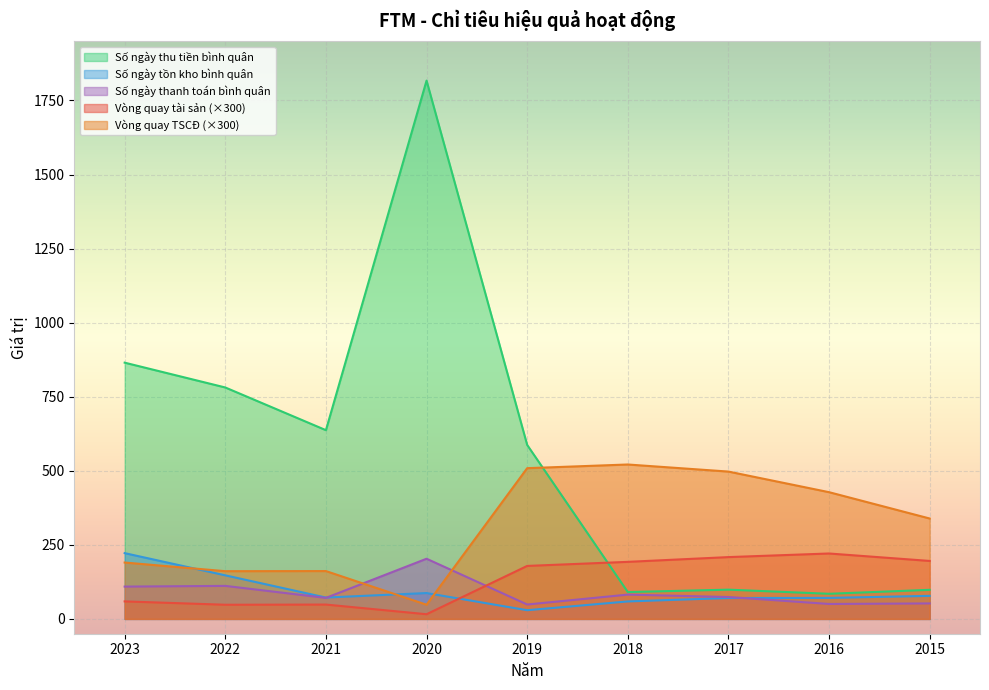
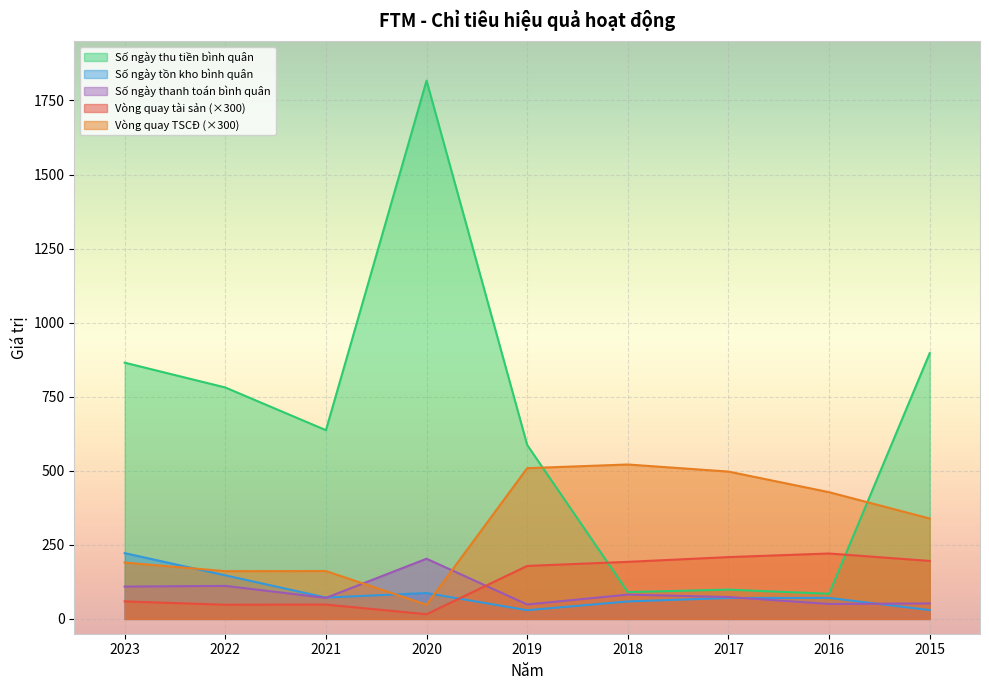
Số ngày thu tiền bình quân, 2015: 100 -> 900
Số ngày tồn kho bình quân, 2015: 80 -> 30
